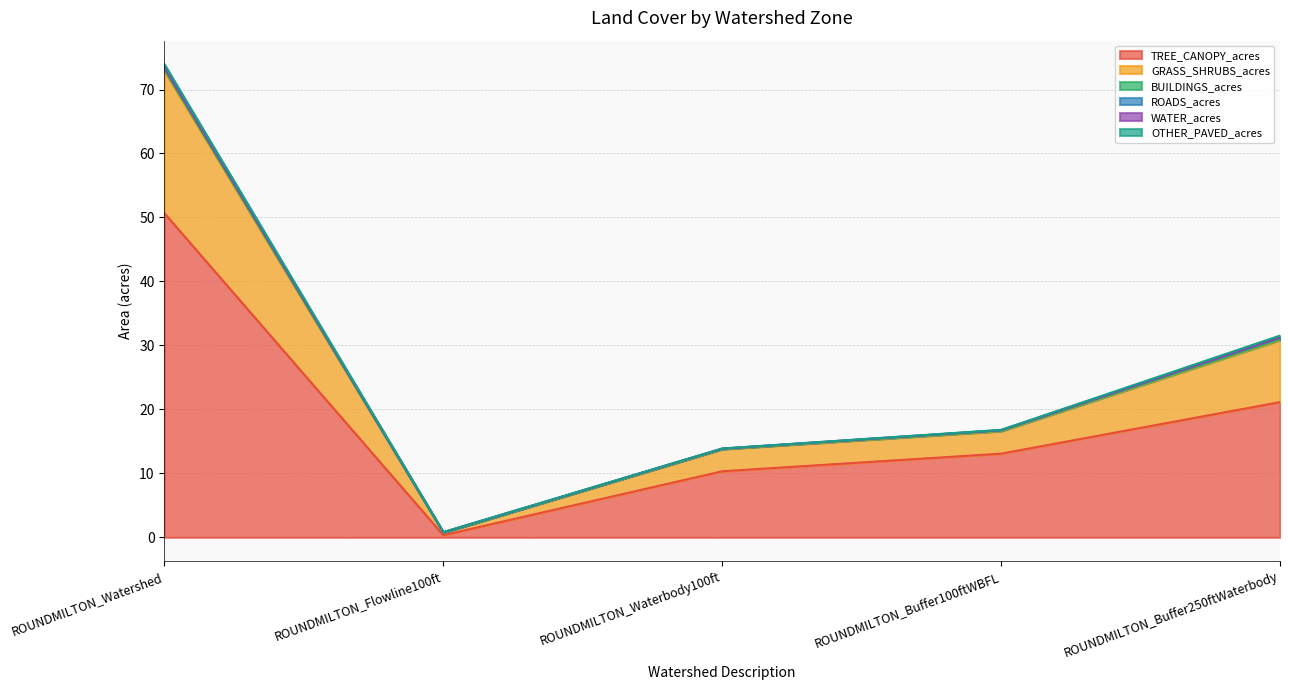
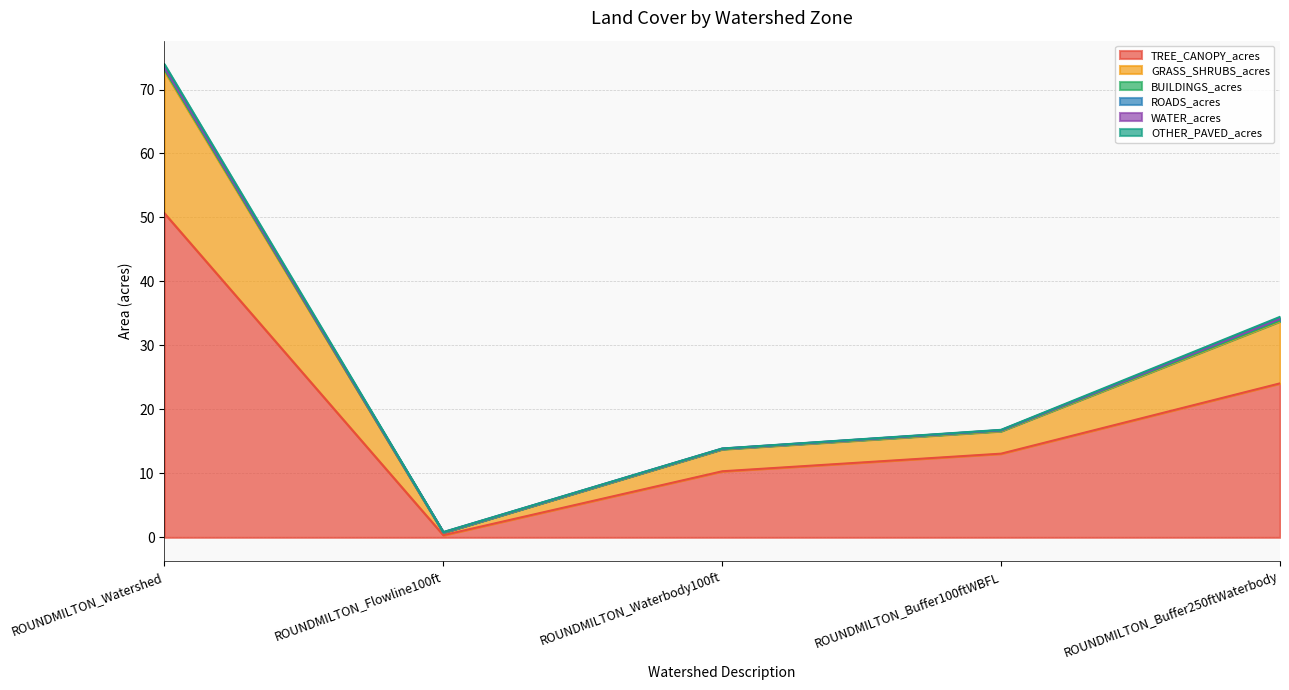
TREE_CANOPY_acres, ROUNDMILTON_Buffer250ftWaterbody: 21 -> 24
